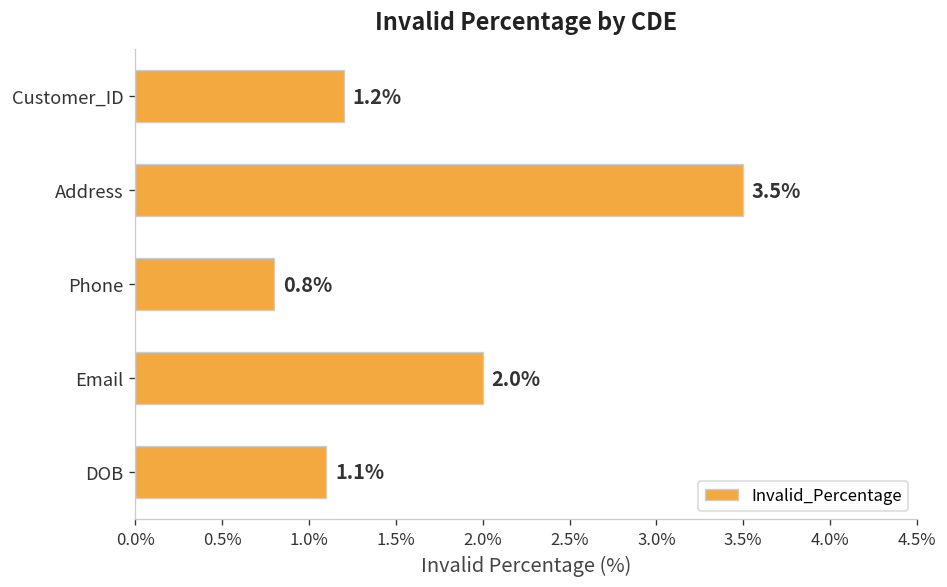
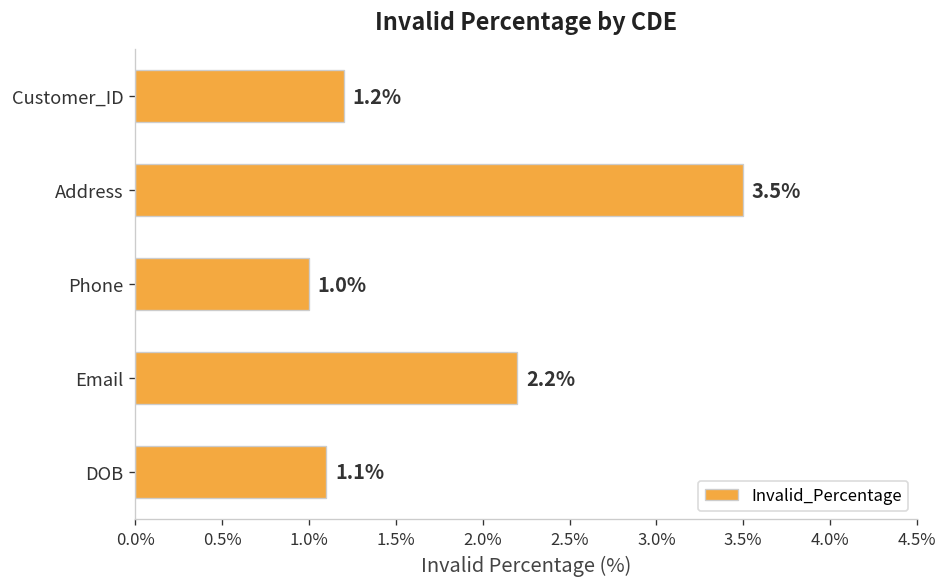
Phone: 0.8% -> 1.0%
Email: 2.0% -> 2.2%
